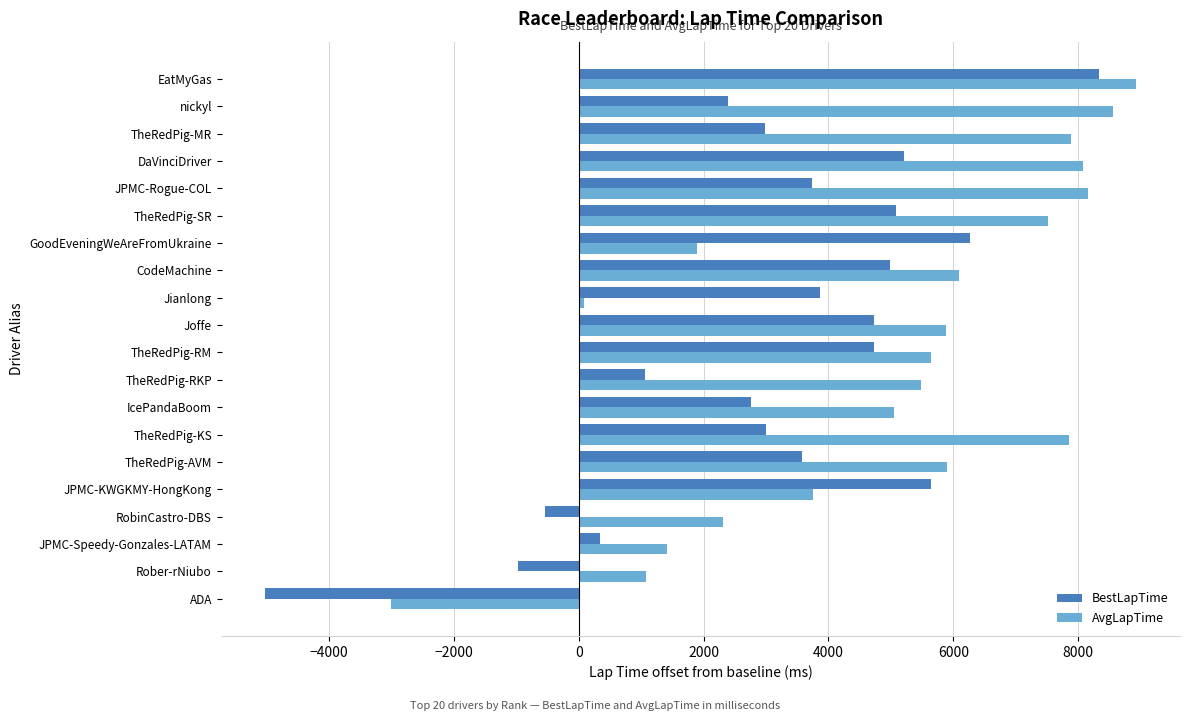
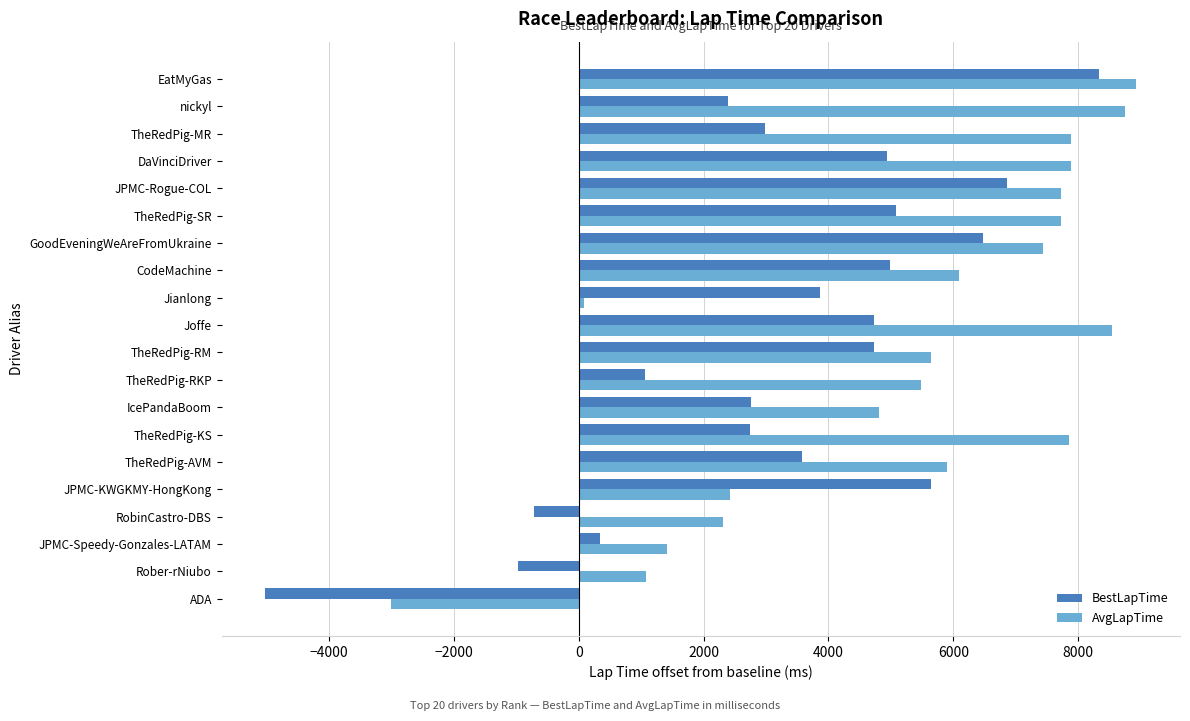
AvgLapTime, nickyl: 8600 -> 8700
BestLapTime, DaVinciDriver: 5200 -> 4900
AvgLapTime, DaVinciDriver: 8100 -> 7900
BestLapTime, JPMC-Rogue-COL: 3700 -> 6900
AvgLapTime, JPMC-Rogue-COL: 8200 -> 7700
AvgLapTime, TheRedPig-SR: 7500 -> 7700
BestLapTime, GoodEveningWeAreFromUkraine: 6300 -> 6500
AvgLapTime, GoodEveningWeAreFromUkraine: 1900 -> 7400
AvgLapTime, Joffe: 5900 -> 8500
AvgLapTime, IcePandaBoom: 5000 -> 4800
BestLapTime, TheRedPig-KS: 3000 -> 2700
AvgLapTime, JPMC-KWGKMY-HongKong: 3800 -> 2400
BestLapTime, RobinCastro-DBS: -500 -> -700
